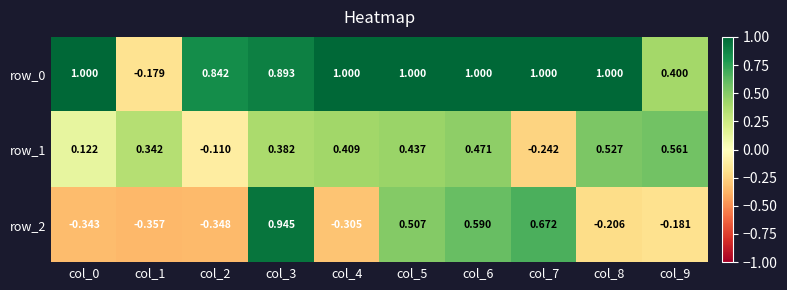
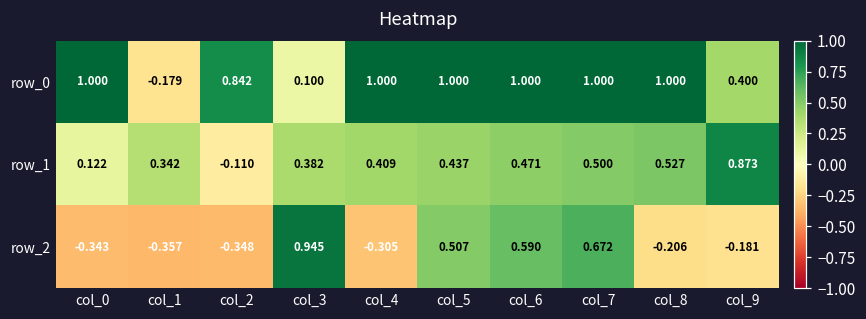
row_0, col_3: 0.893 -> 0.100
row_1, col_7: -0.242 -> 0.500
row_1, col_9: 0.561 -> 0.873
